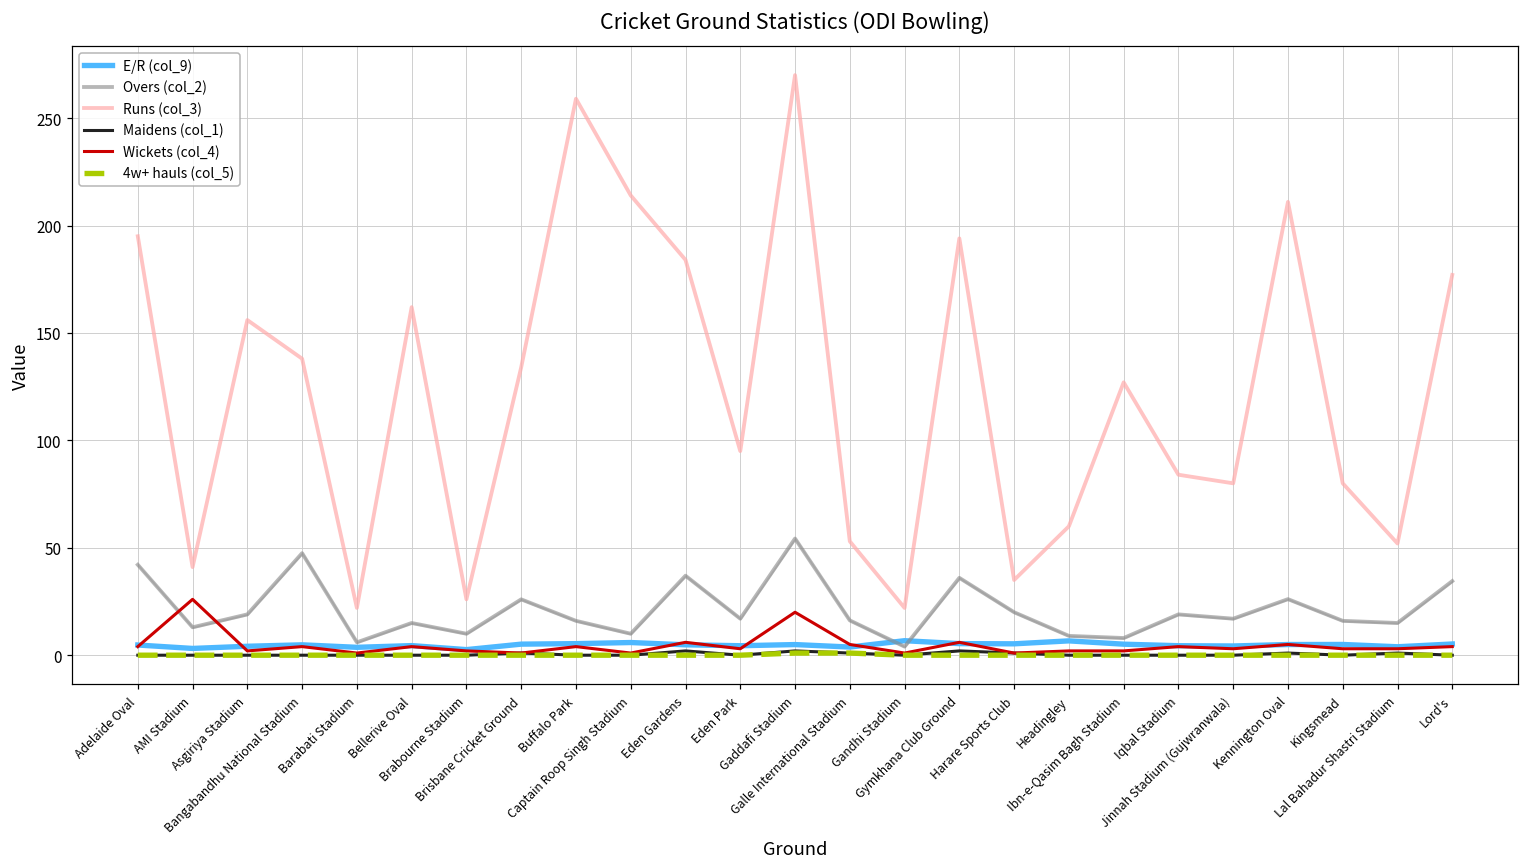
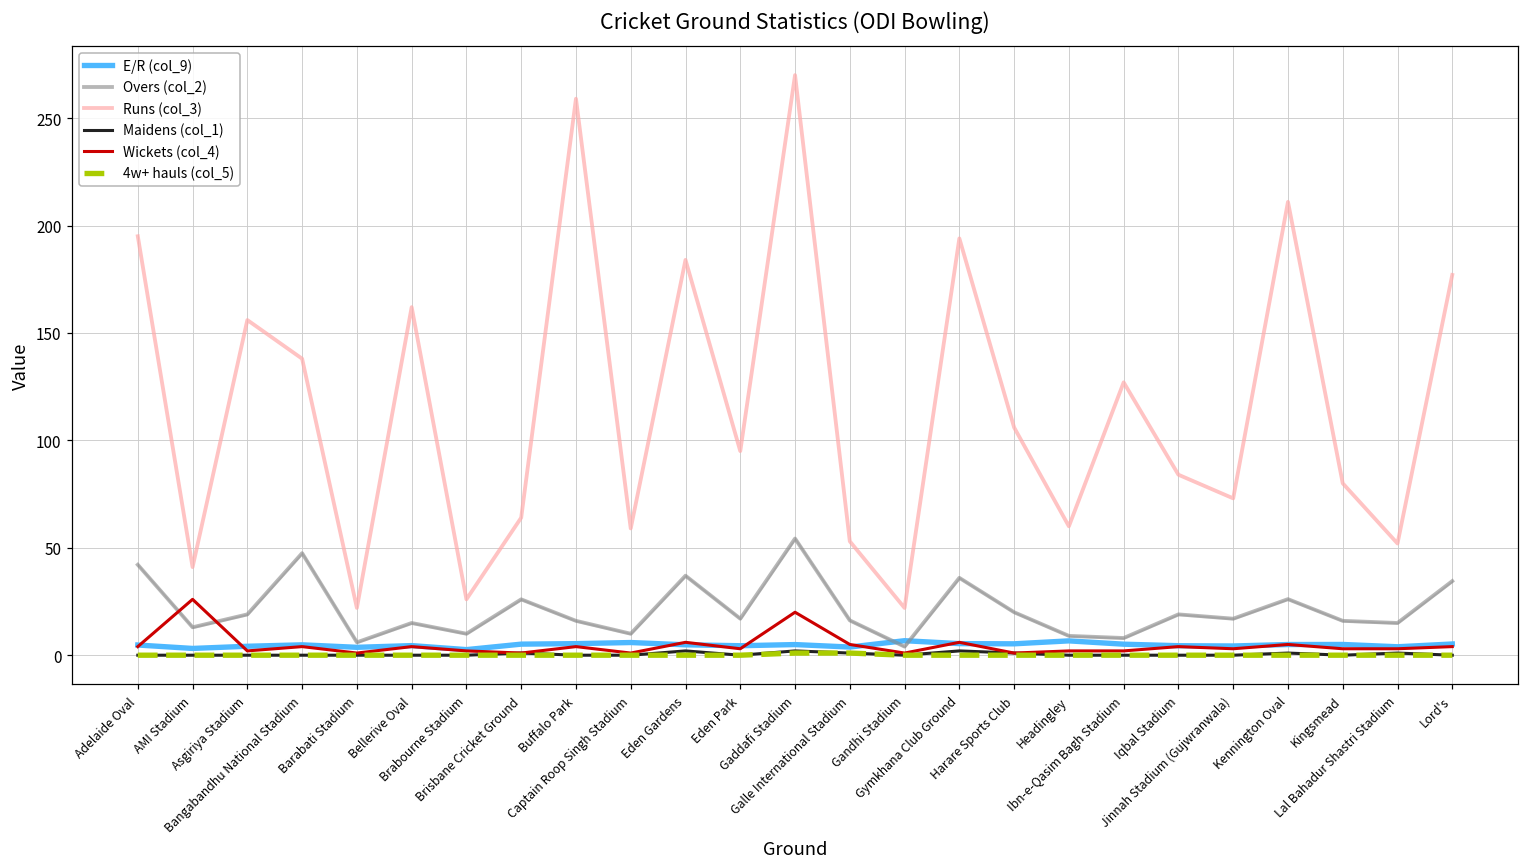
Runs (col_3), Brisbane Cricket Ground: 134 -> 64
Runs (col_3), Captain Roop Singh Stadium: 214 -> 59
Runs (col_3), Harare Sports Club: 35 -> 106
Runs (col_3), Jinnah Stadium (Gujwranwala): 80 -> 73
